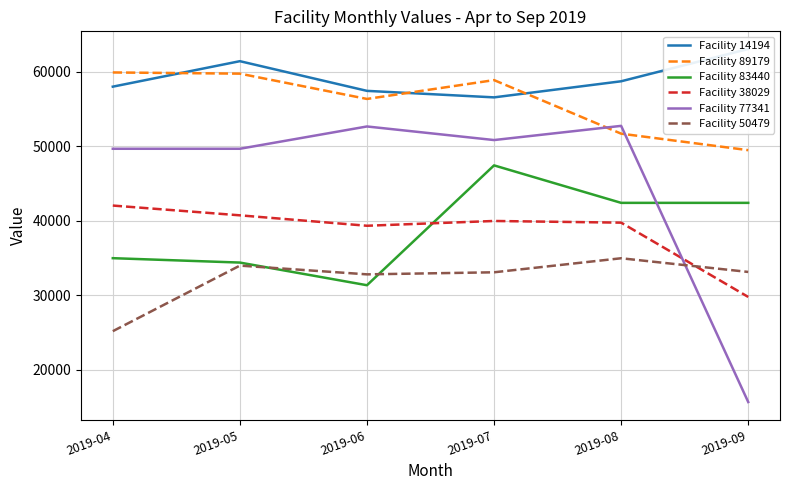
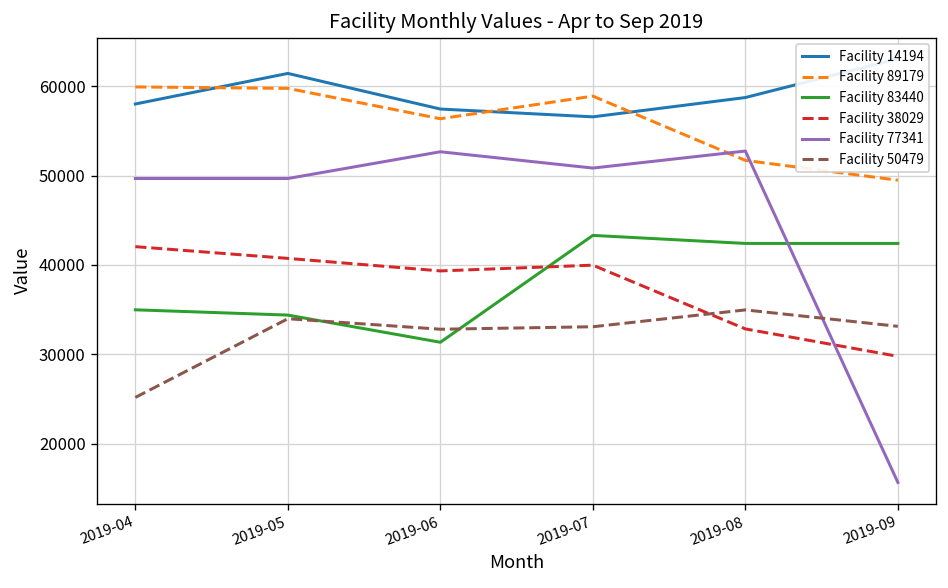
Facility 83440, 2019-07: 47000 -> 43000
Facility 38029, 2019-08: 40000 -> 33000
